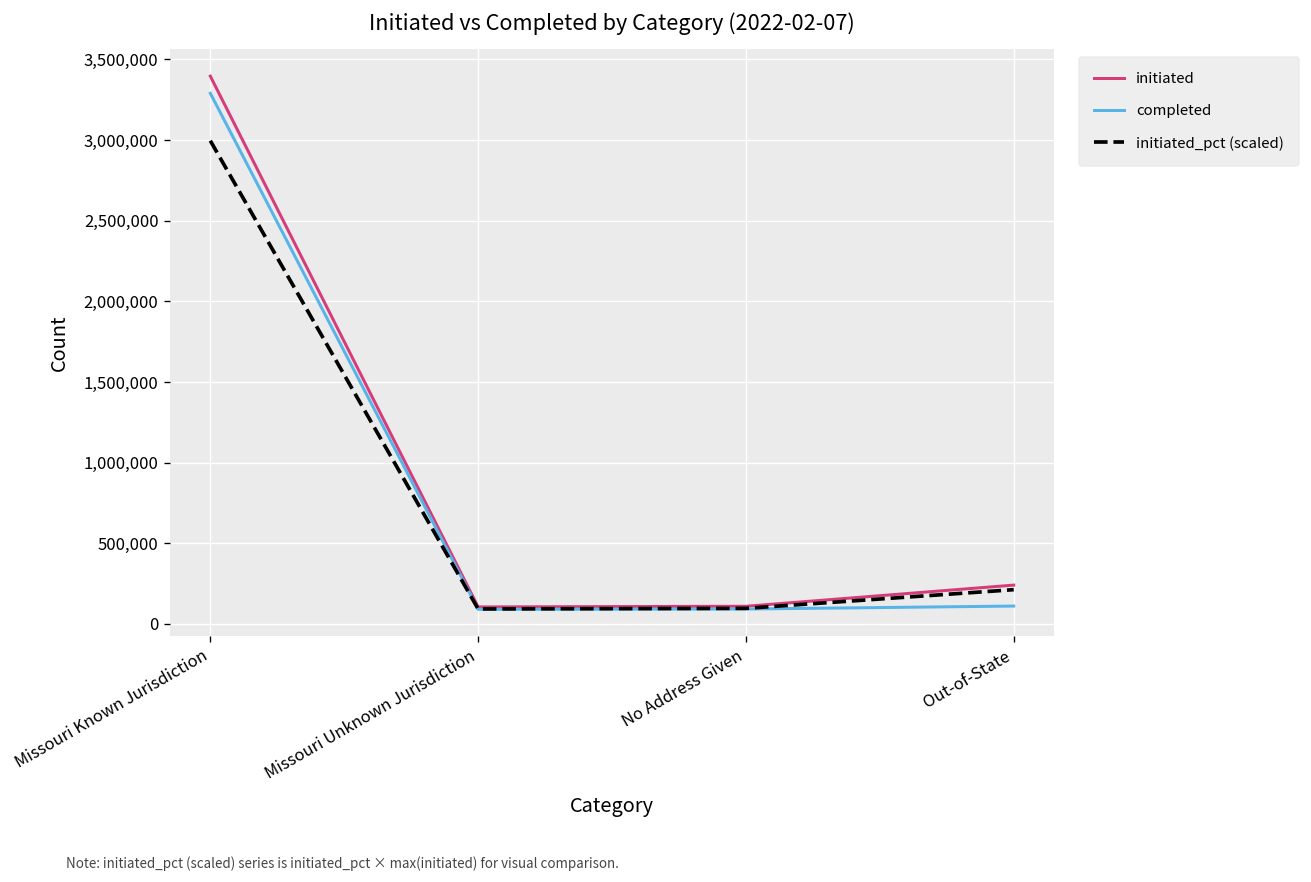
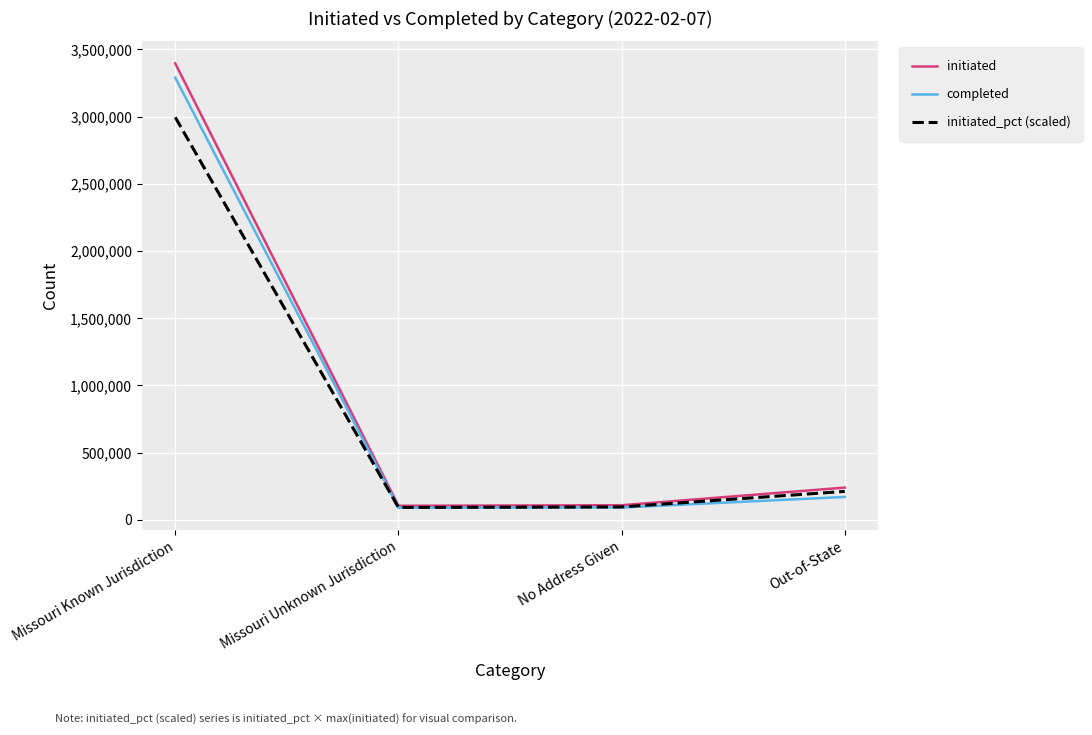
completed, Out-of-State: 110,000 -> 170,000
